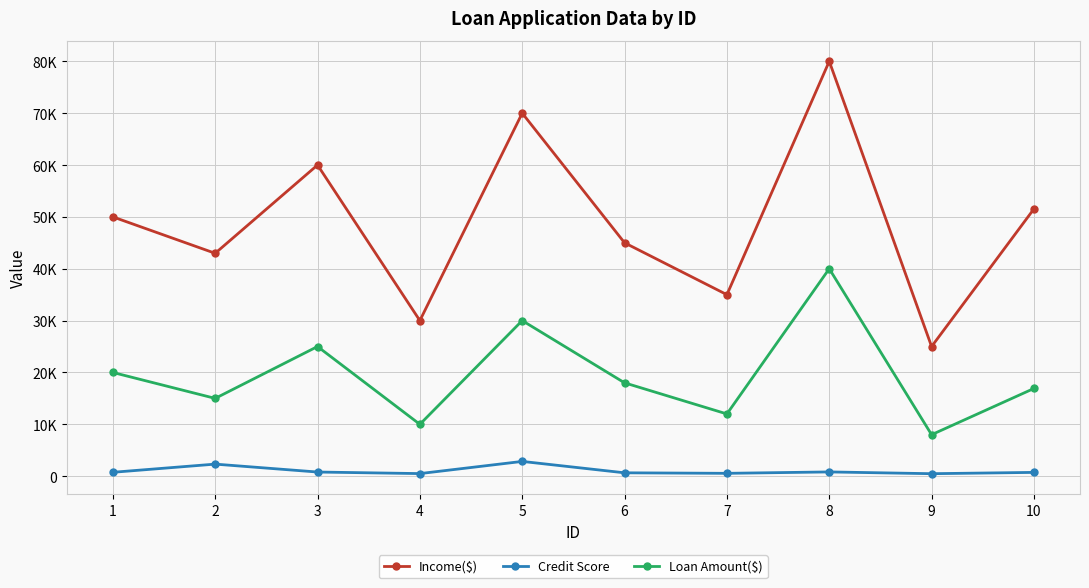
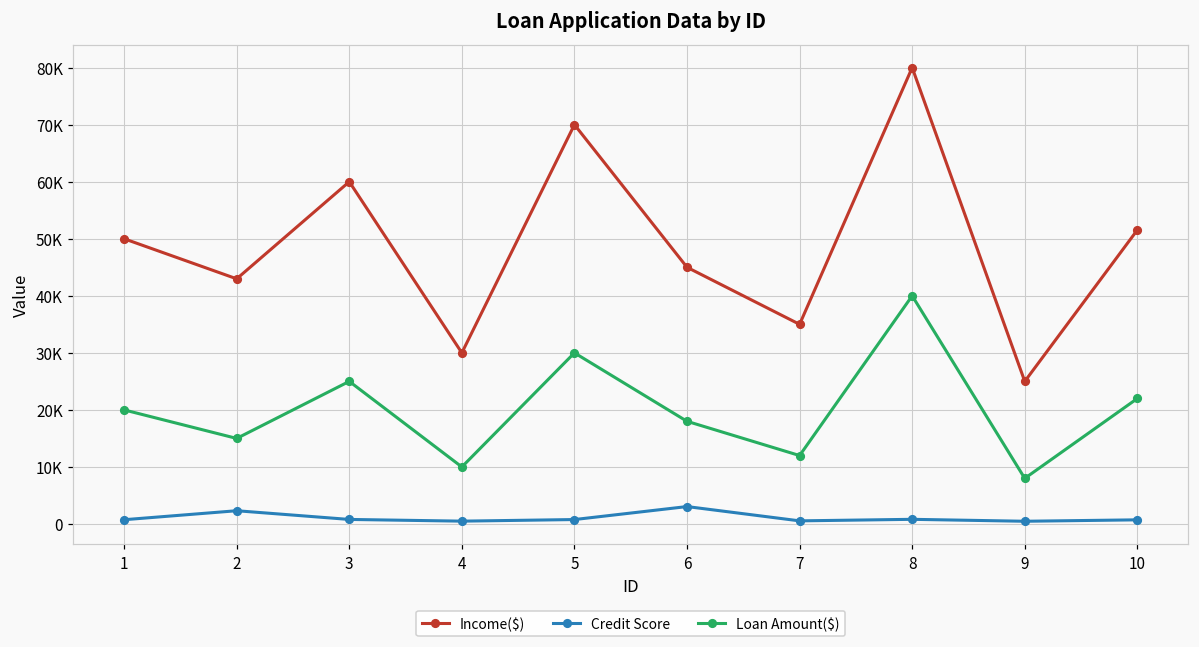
Credit Score, 5: 3000 -> 1000
Credit Score, 6: 1000 -> 3000
Loan Amount($), 10: 17000 -> 22000
